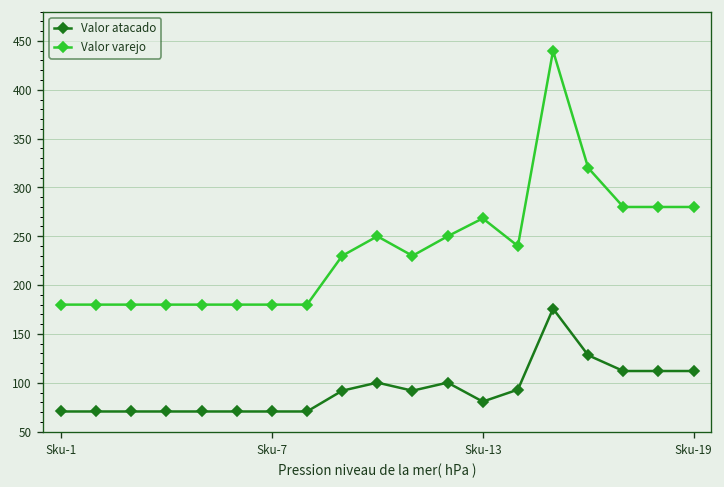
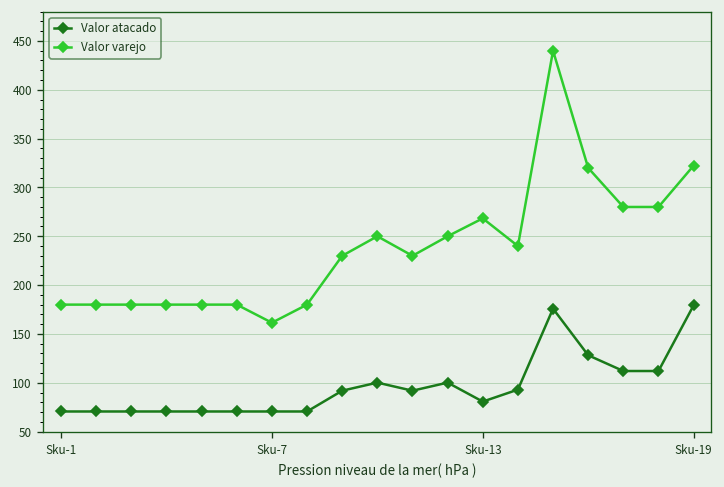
Valor varejo, Sku-7: 180 -> 160
Valor atacado, Sku-19: 110 -> 180
Valor varejo, Sku-19: 280 -> 320
